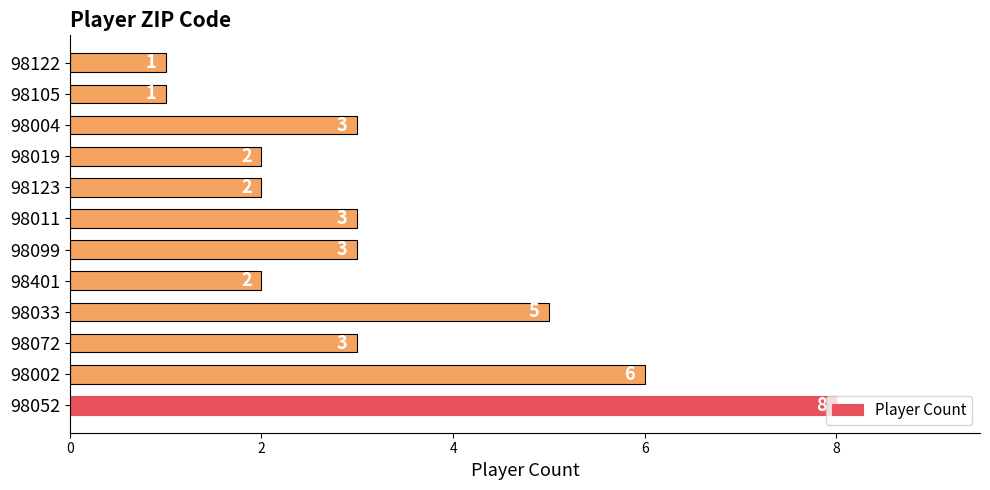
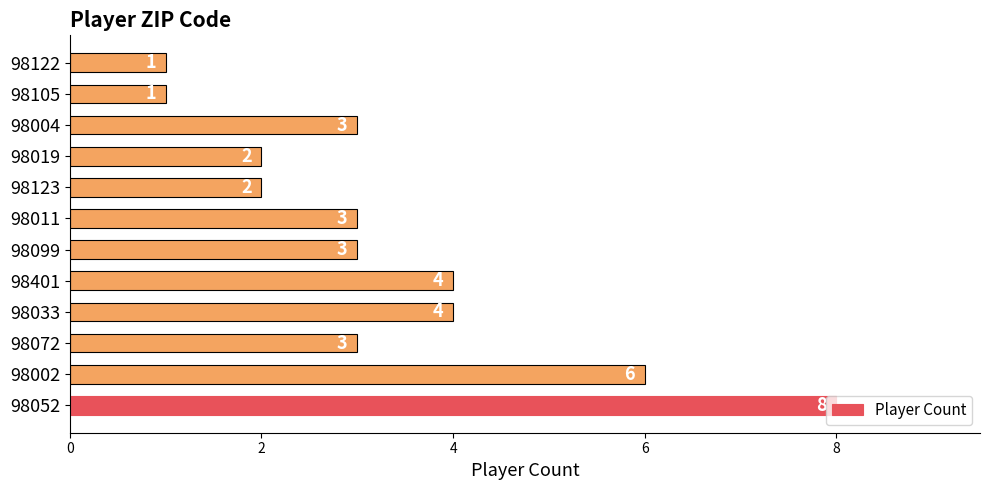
98401: 2 -> 4
98033: 5 -> 4
